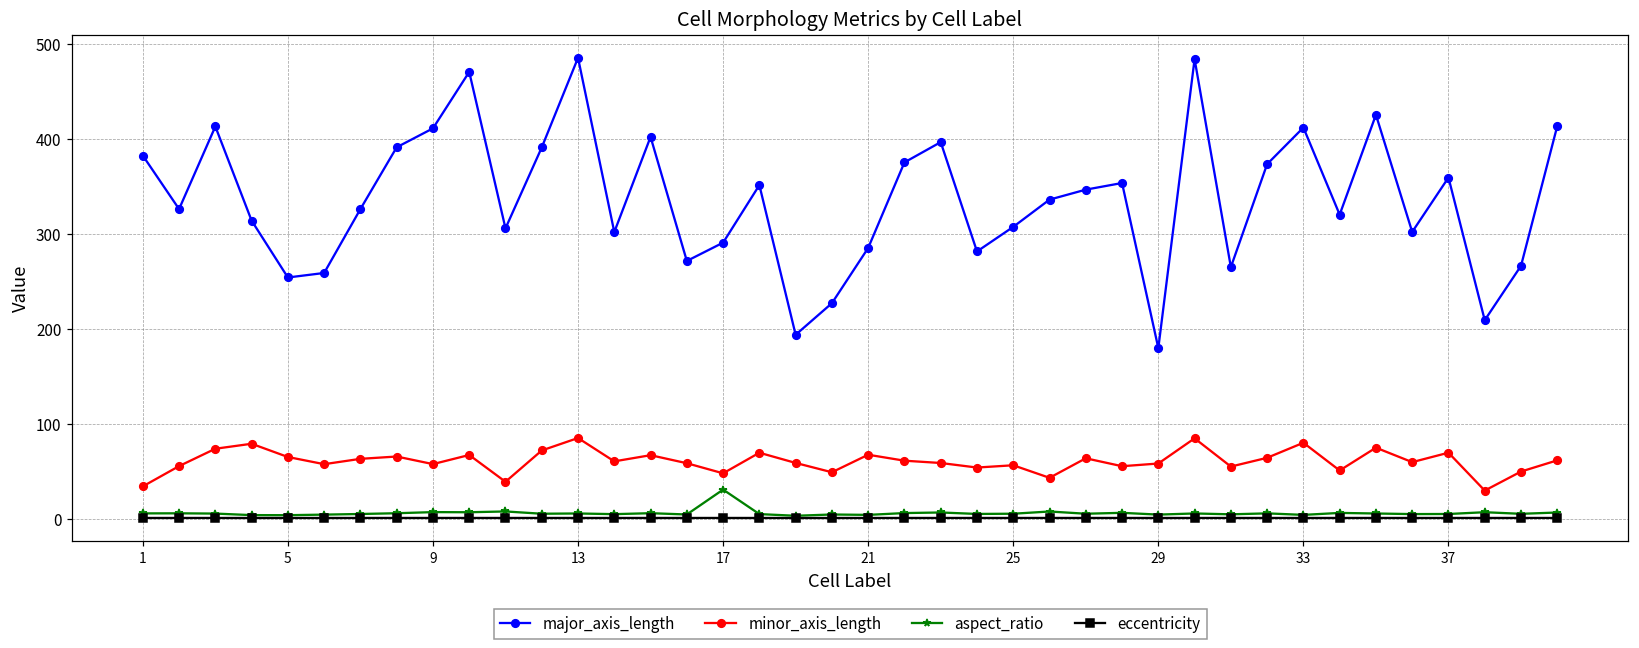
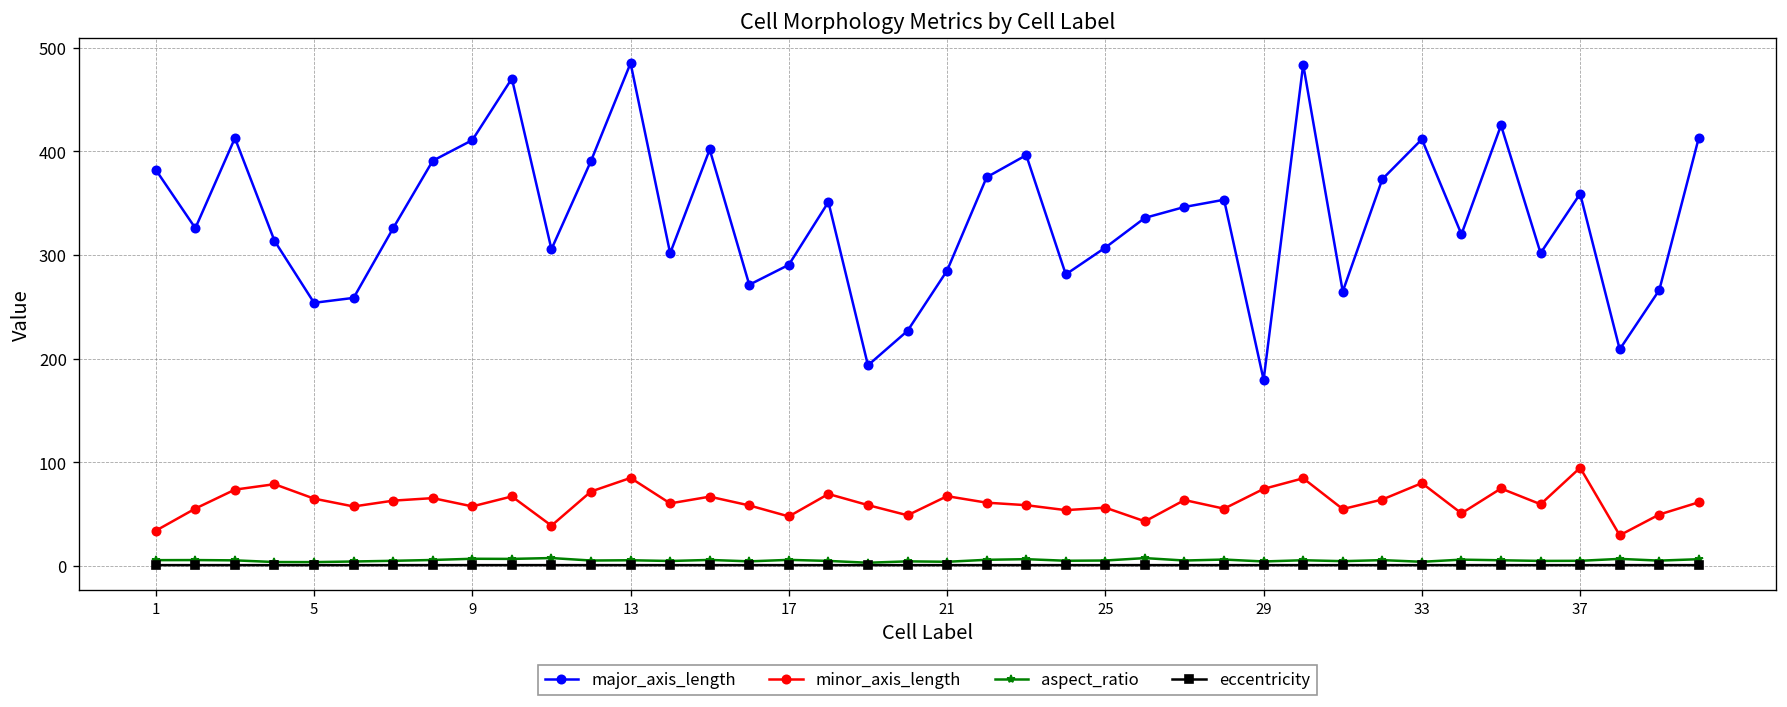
aspect_ratio, 17: 30 -> 10
minor_axis_length, 29: 60 -> 70
minor_axis_length, 37: 70 -> 90
